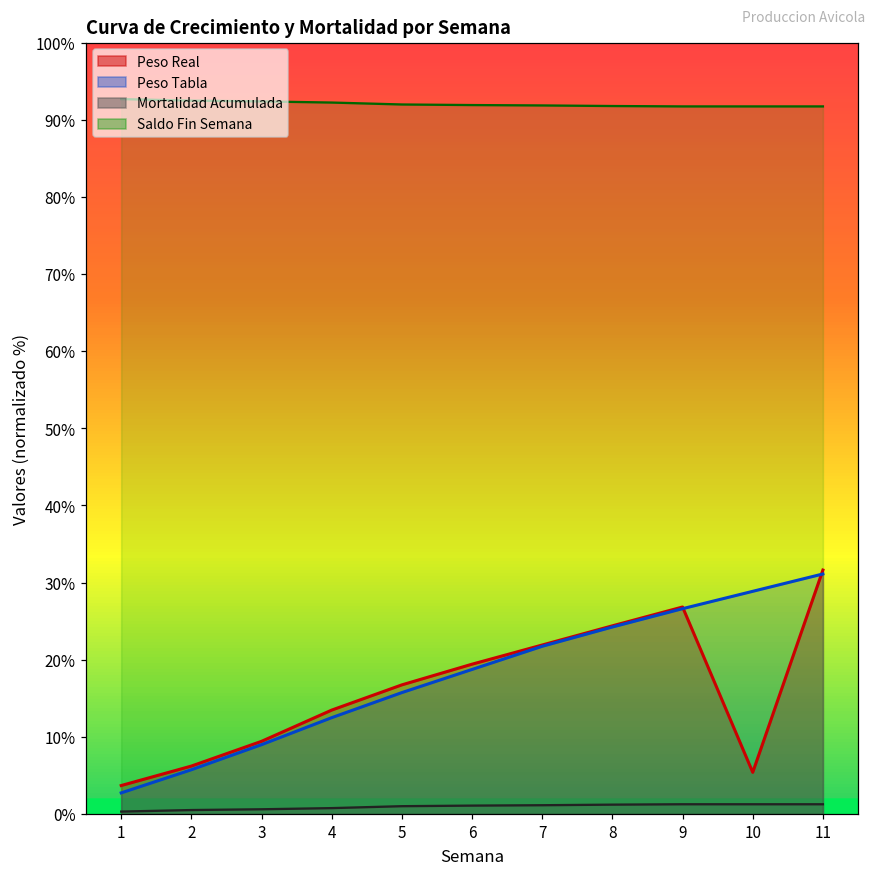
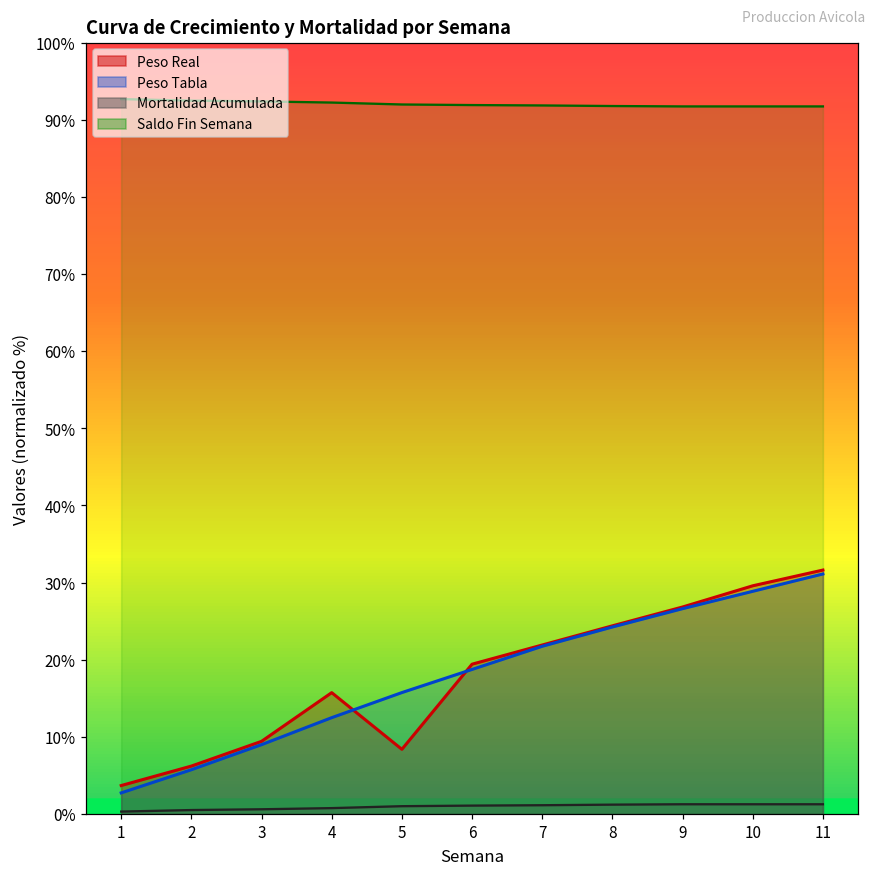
Peso Real, 4: 13% -> 16%
Peso Real, 5: 17% -> 8%
Peso Real, 10: 5% -> 30%
